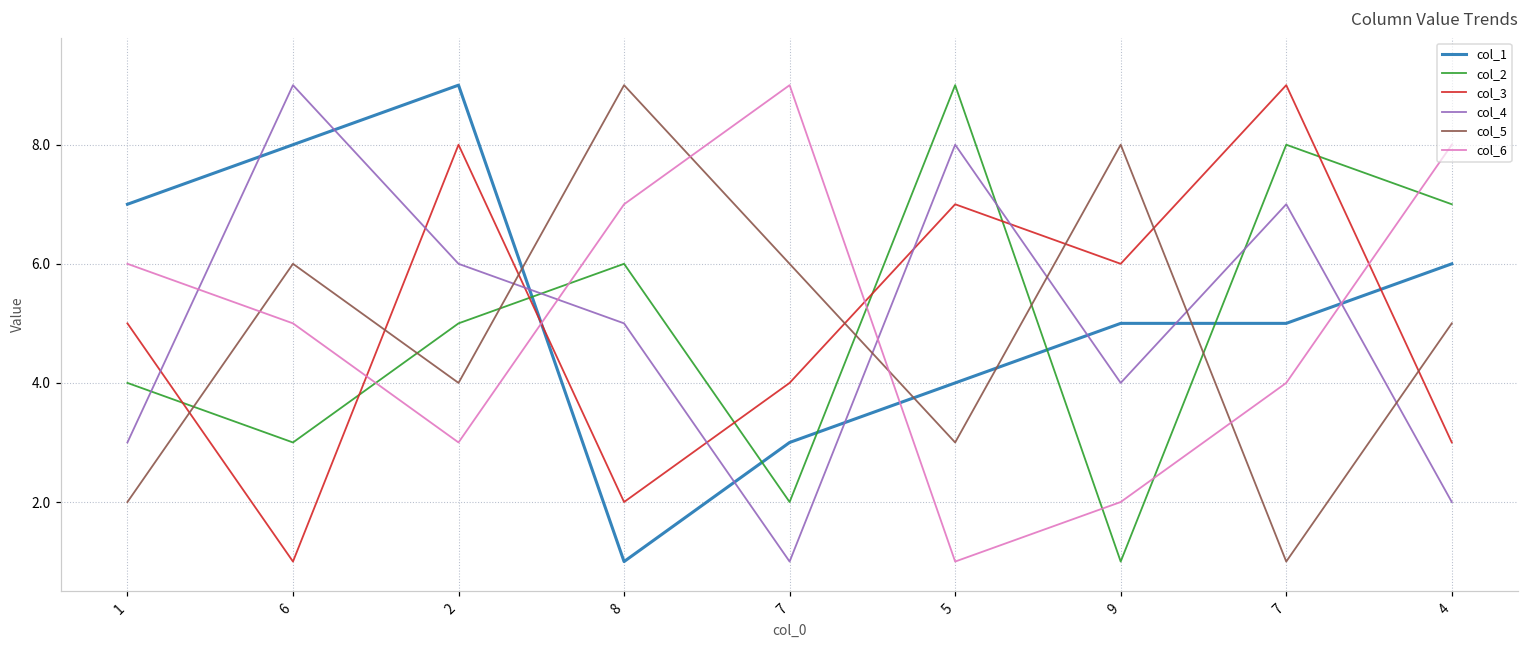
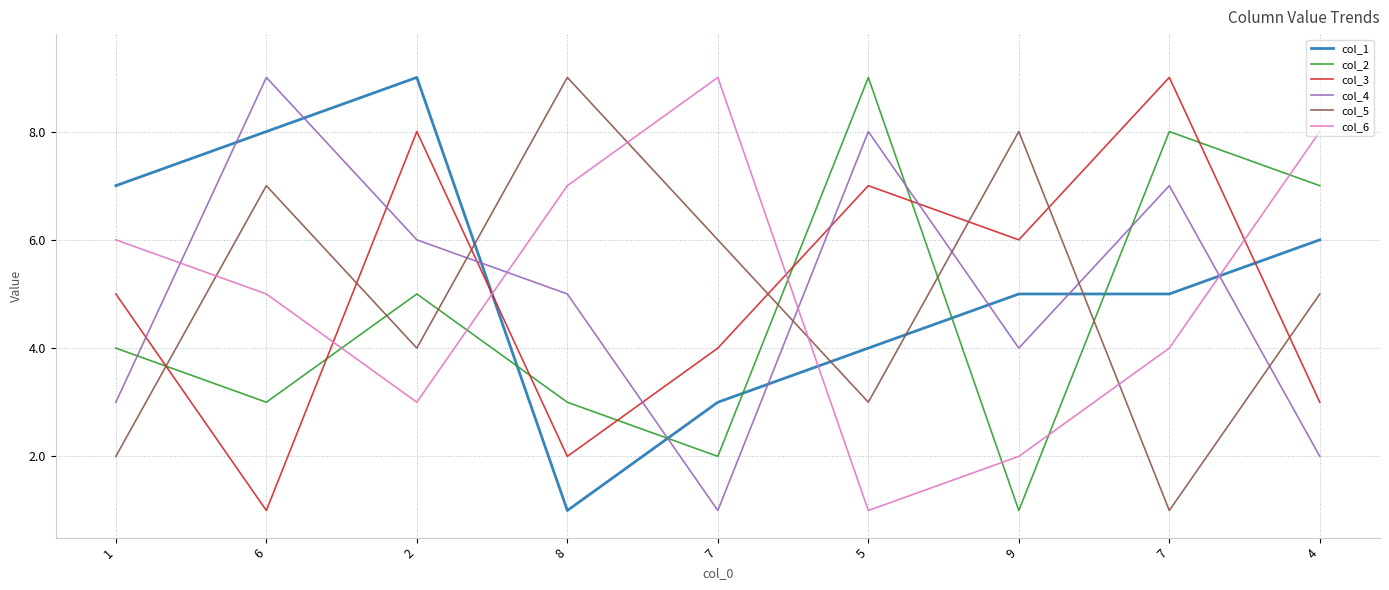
col_5, 6: 6 -> 7
col_2, 8: 6 -> 3
